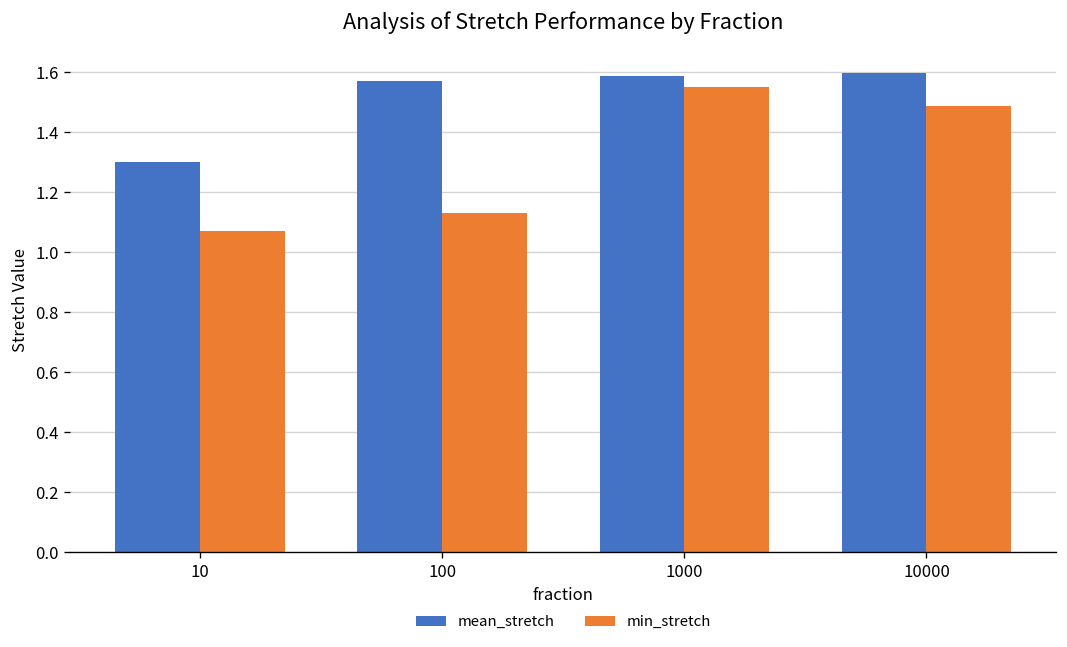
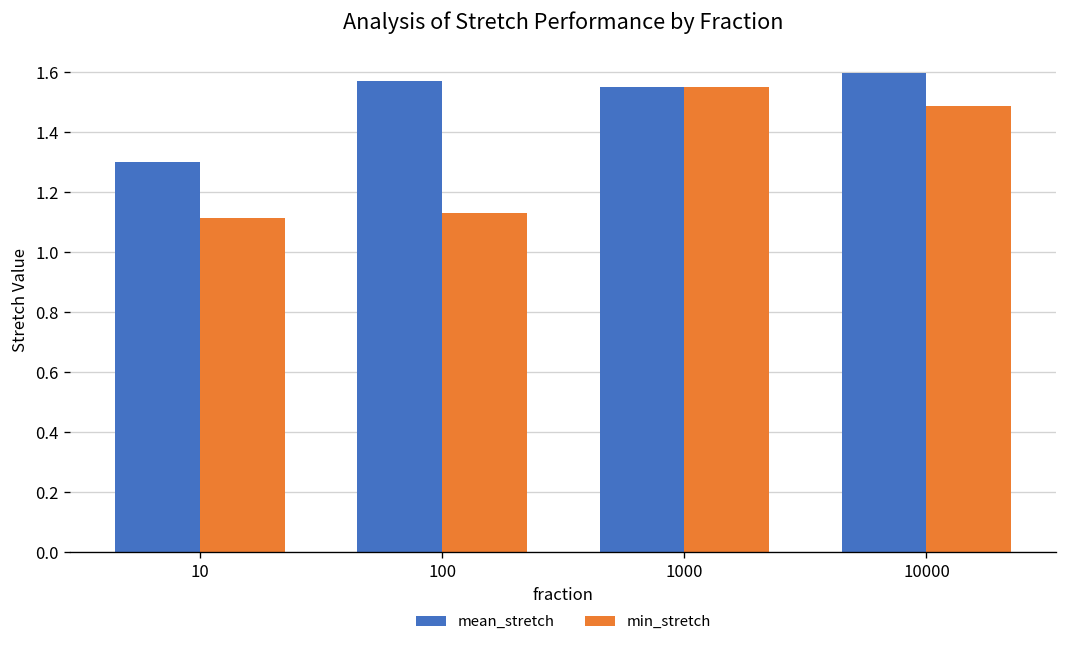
min_stretch, 10: 1.07 -> 1.12
mean_stretch, 1000: 1.59 -> 1.55
